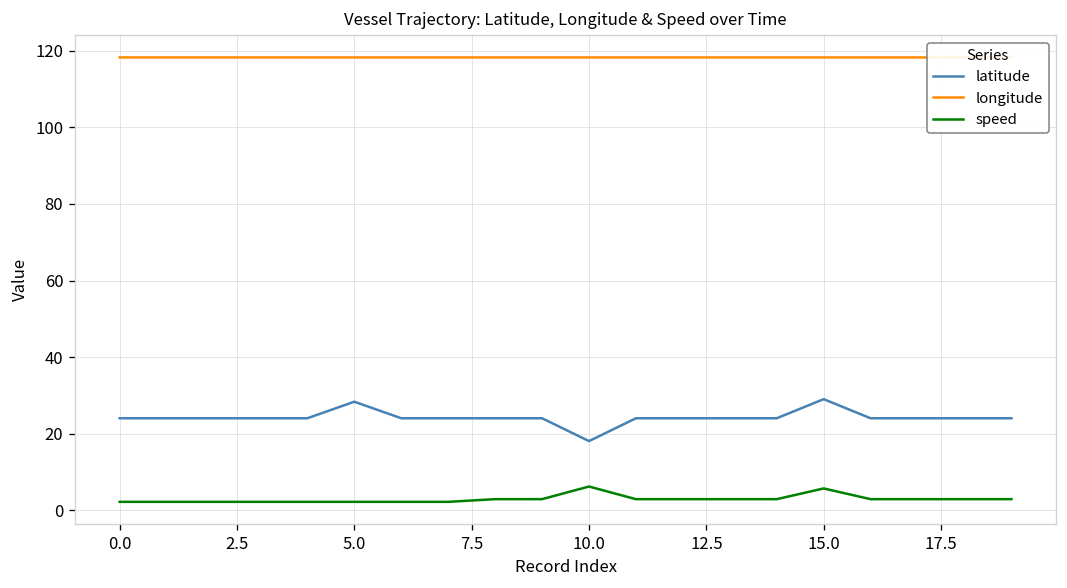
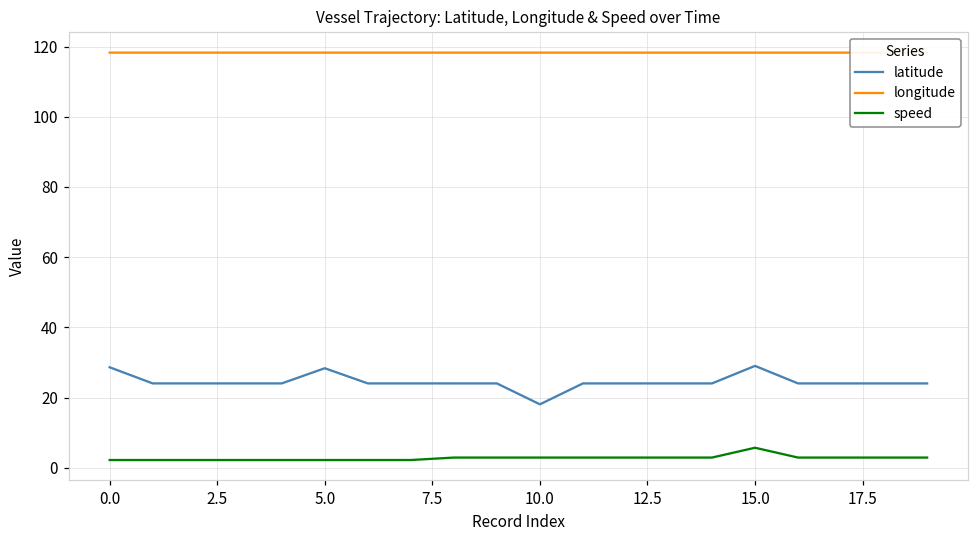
latitude, 0.0: 24 -> 29
speed, 10.0: 6 -> 3
